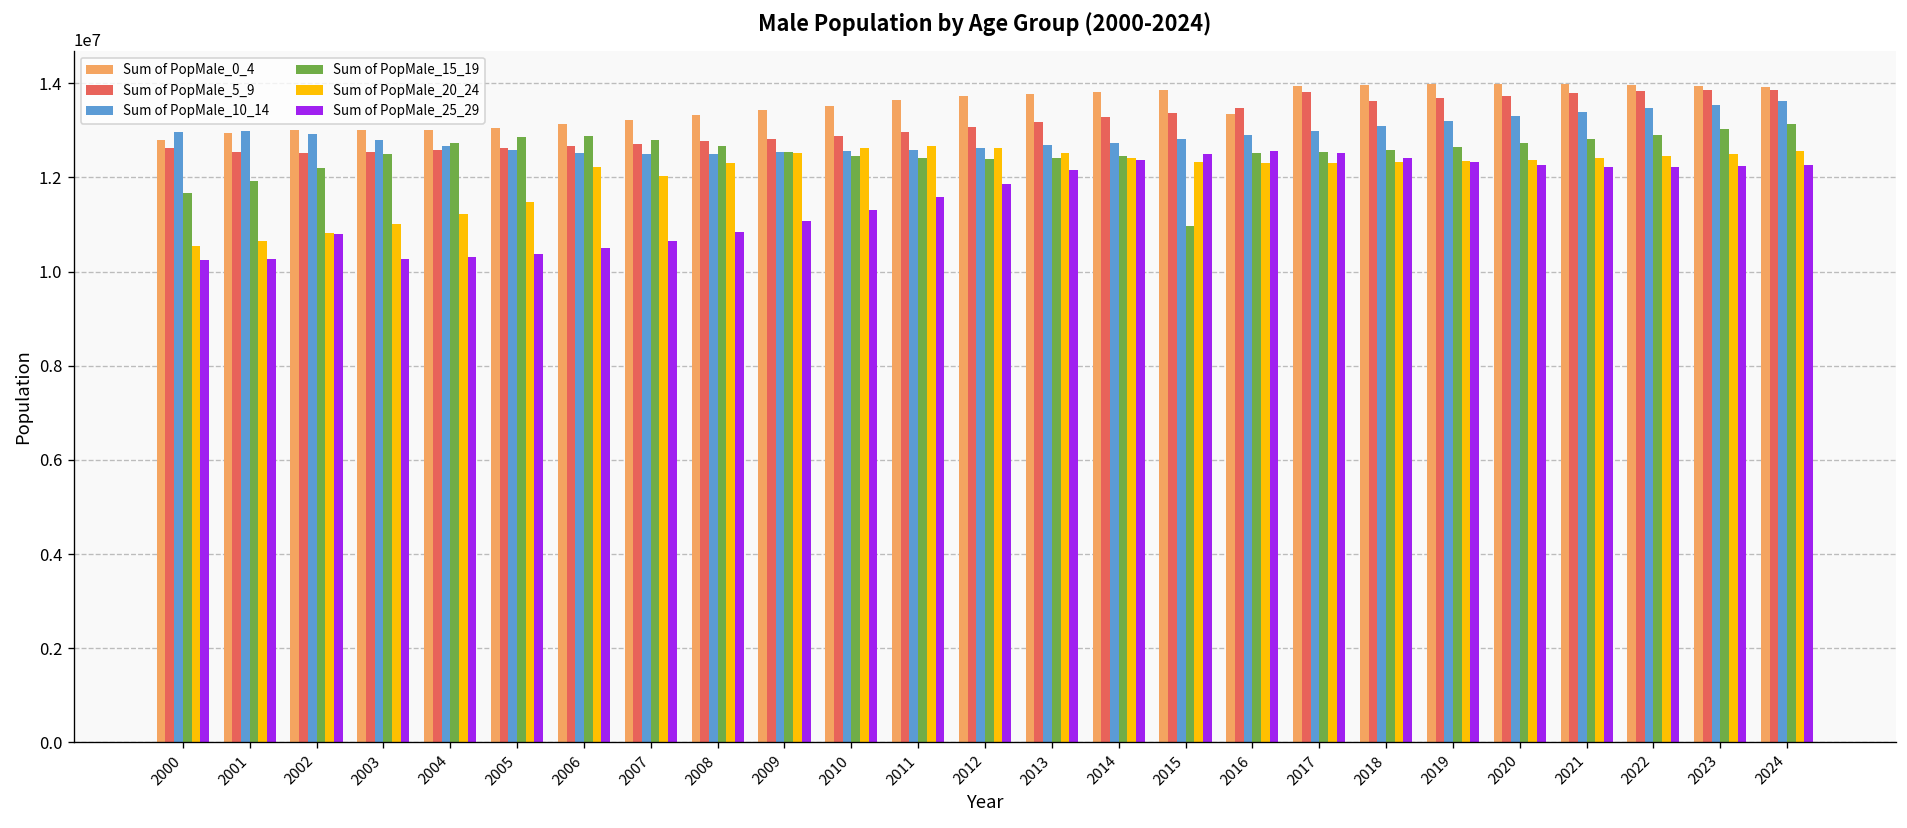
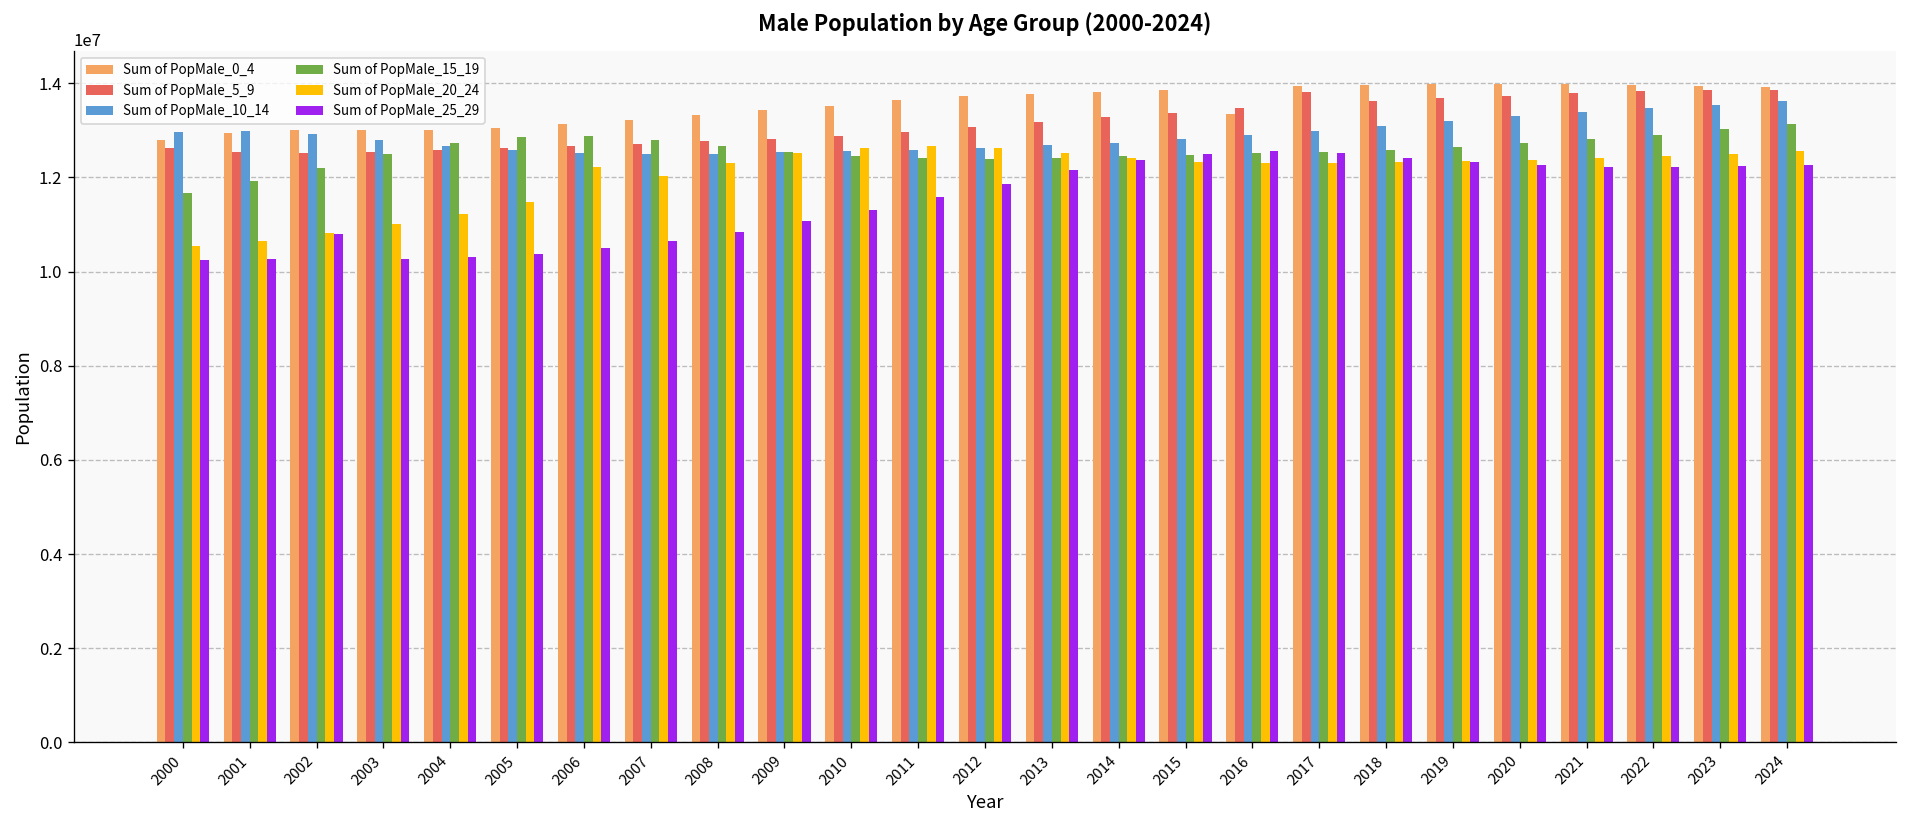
Sum of PopMale_15_19, 2015: 11000000 -> 12500000
